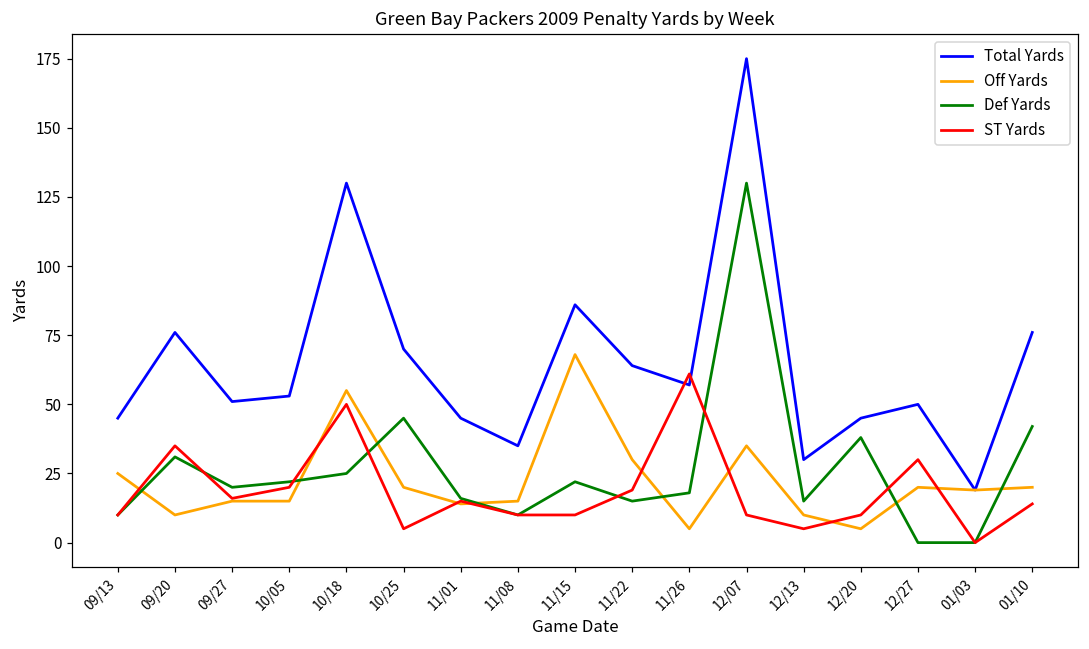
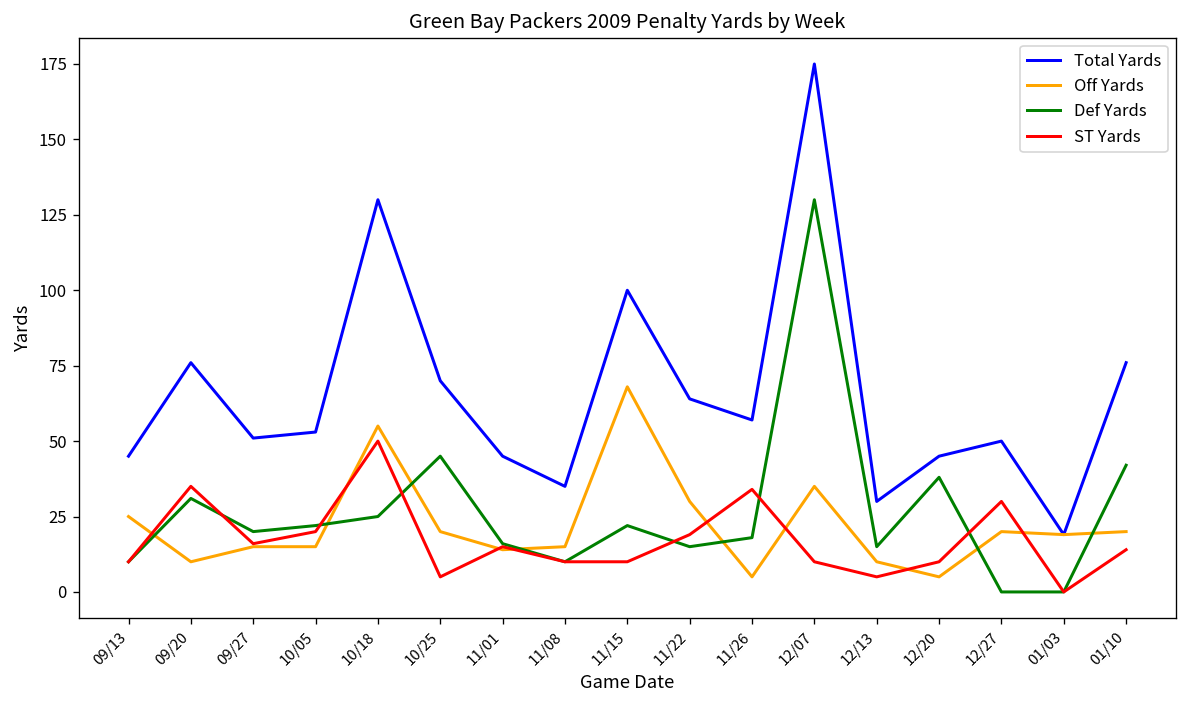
Total Yards, 11/15: 86 -> 100
ST Yards, 11/26: 61 -> 34
